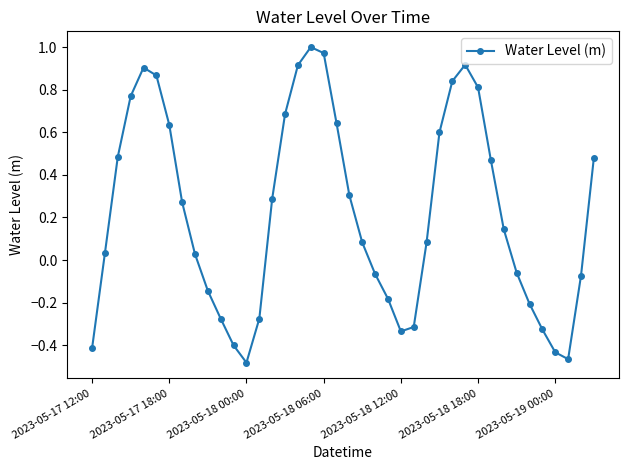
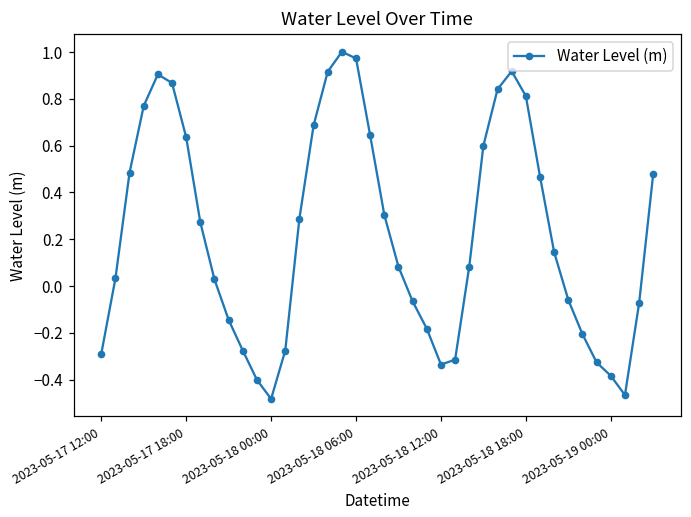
2023-05-17 12:00: -0.42 -> -0.29
2023-05-19 00:00: -0.43 -> -0.38
